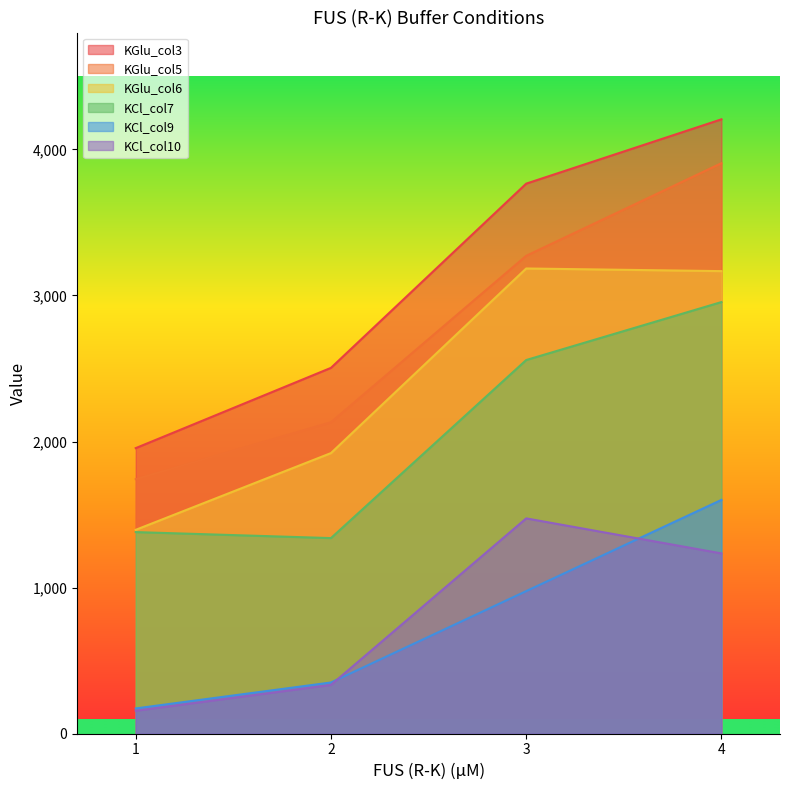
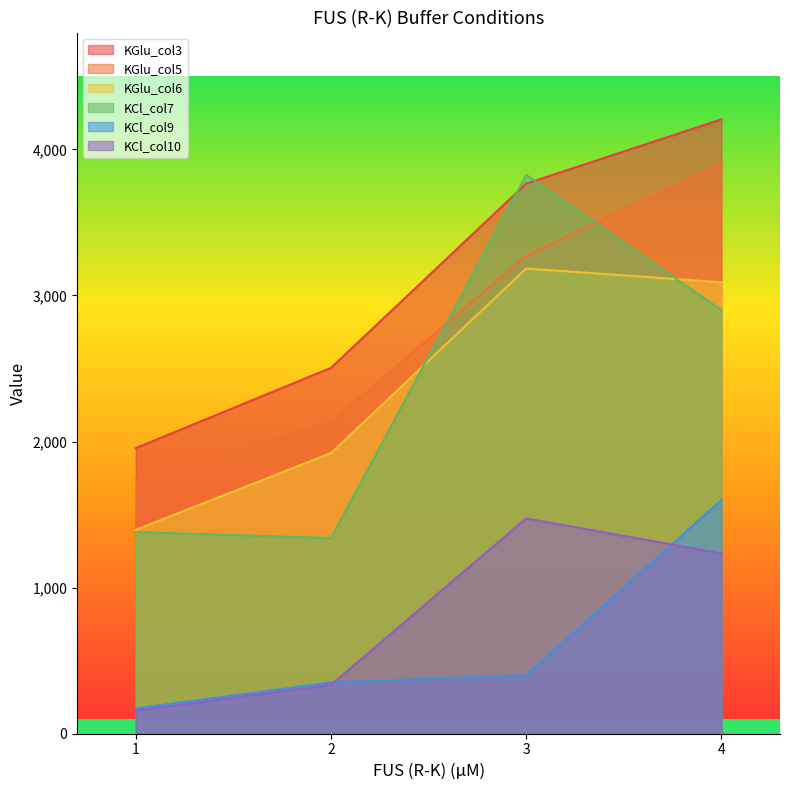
KCl_col7, 3: 2,560 -> 3,830
KCl_col9, 3: 980 -> 400
KGlu_col6, 4: 3,170 -> 3,090
KCl_col7, 4: 2,950 -> 2,900
